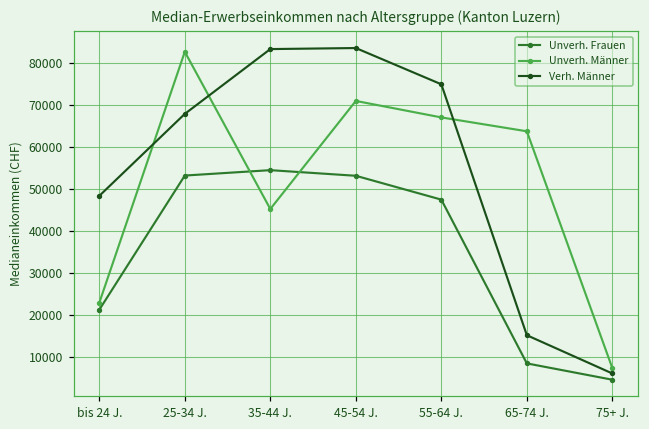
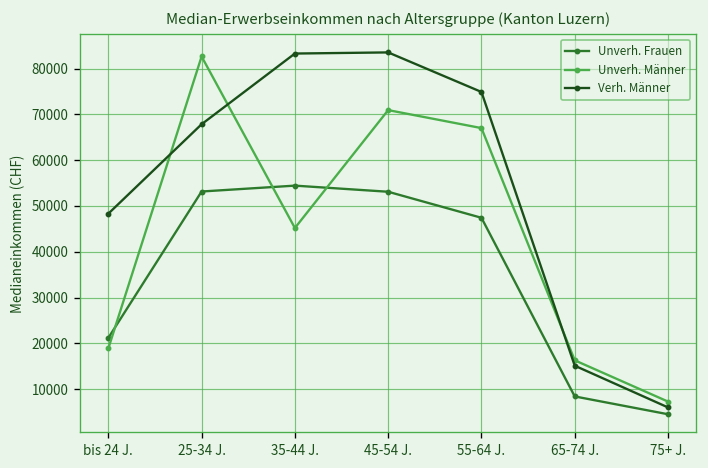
Unverh. Männer, bis 24 J.: 23000 -> 19000
Unverh. Männer, 65-74 J.: 64000 -> 16000
